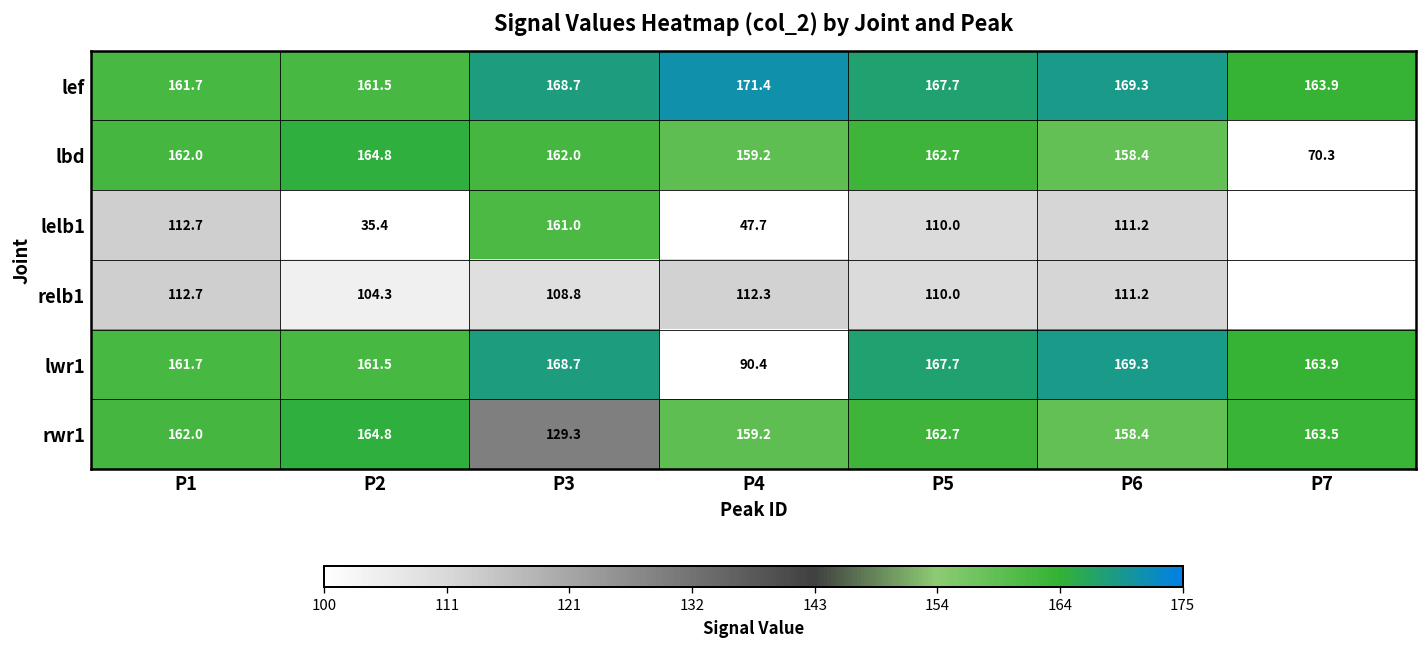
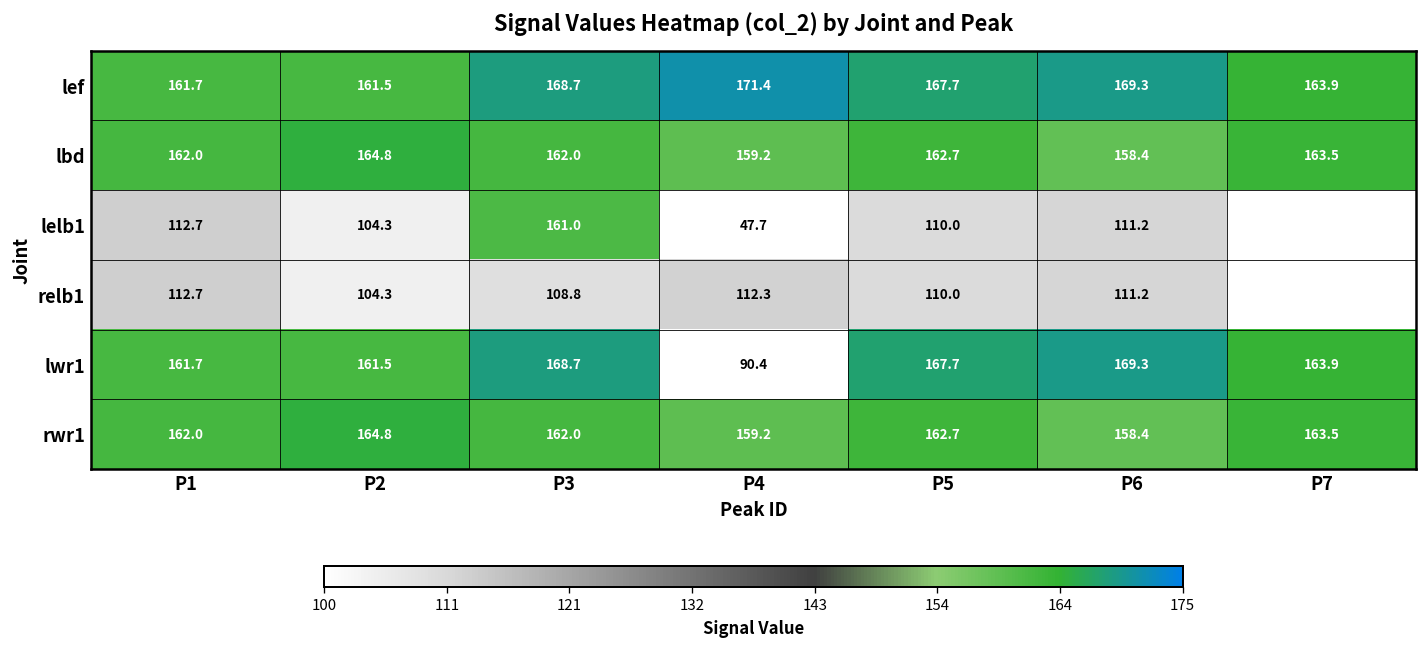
lbd, P7: 70.3 -> 163.5
lelb1, P2: 35.4 -> 104.3
rwr1, P3: 129.3 -> 162.0
